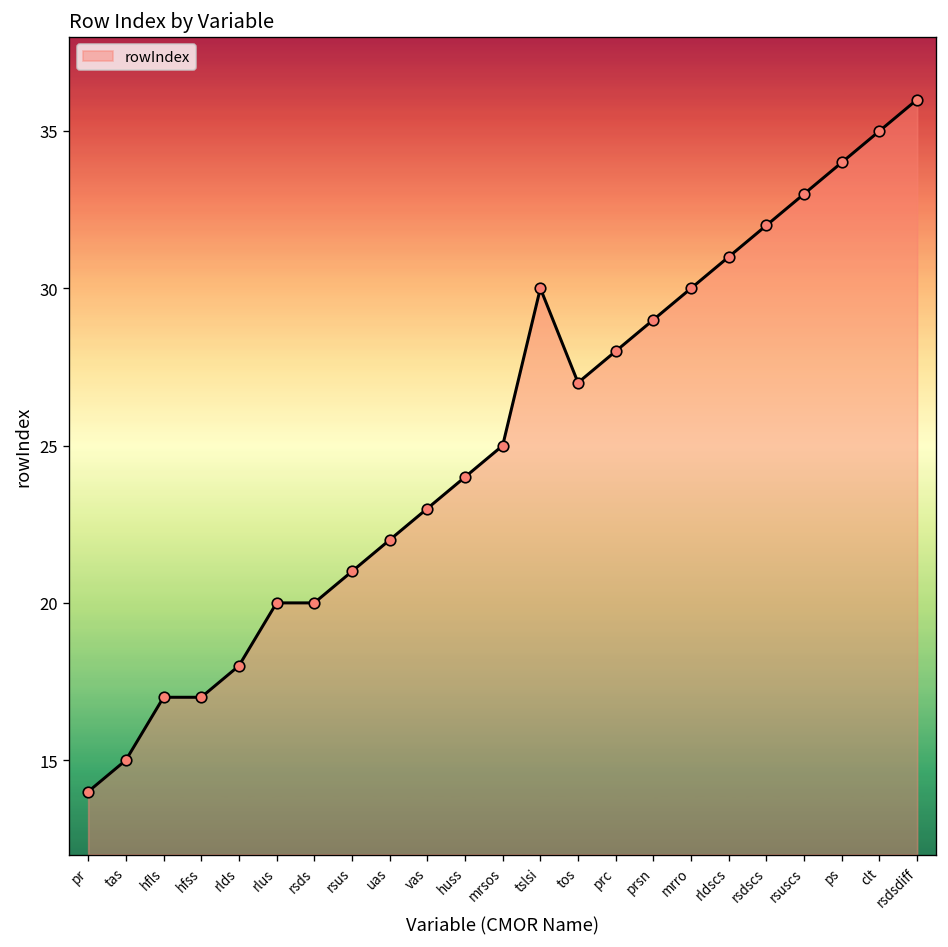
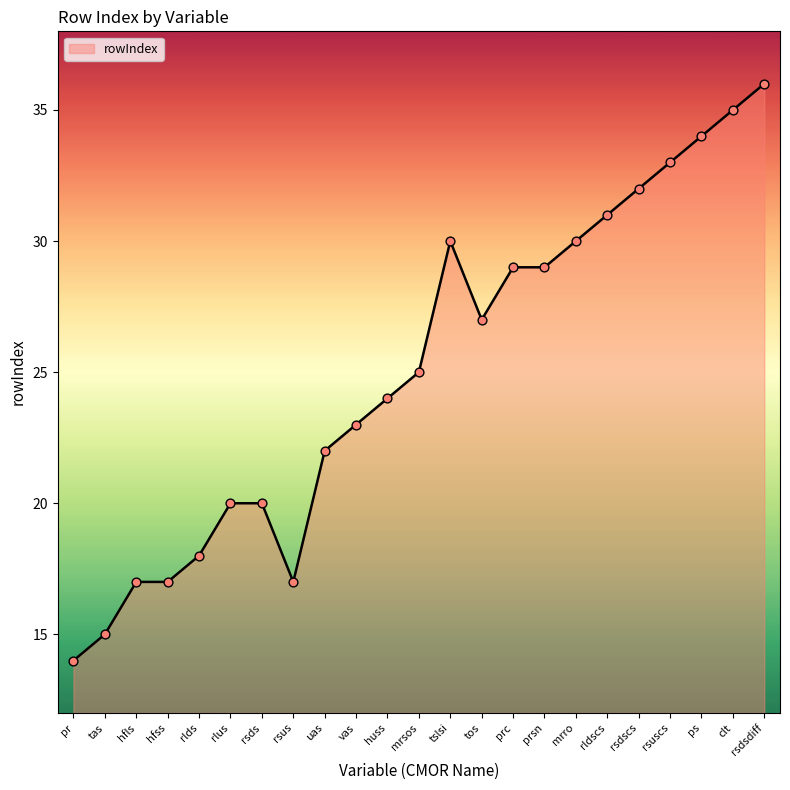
rsus: 21 -> 17
prc: 28 -> 29
